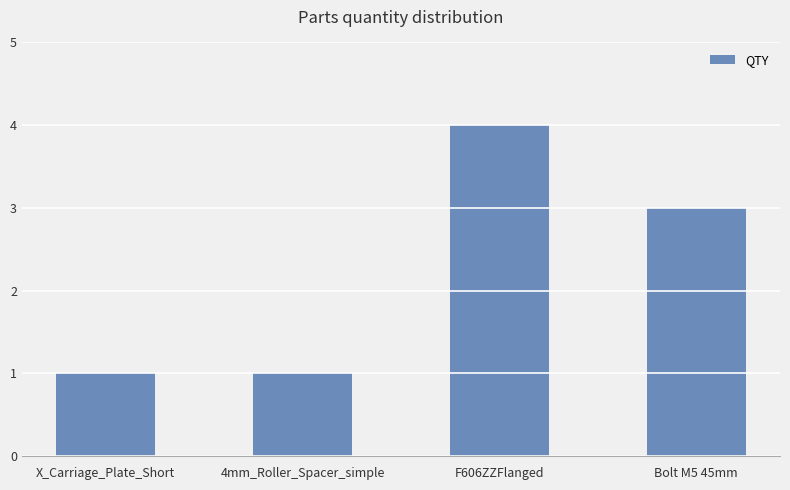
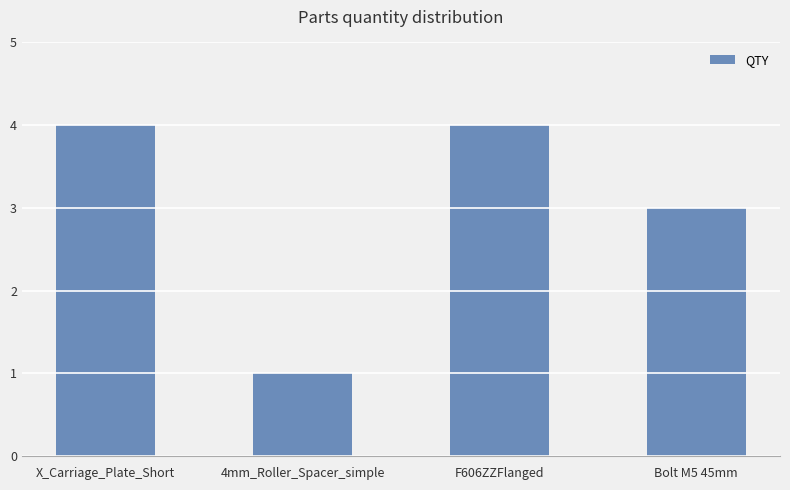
X_Carriage_Plate_Short: 1 -> 4
